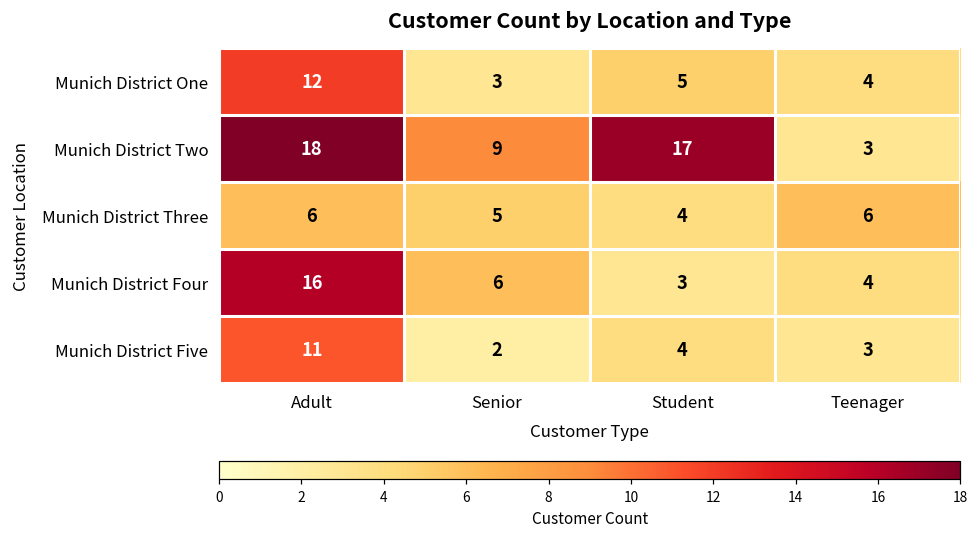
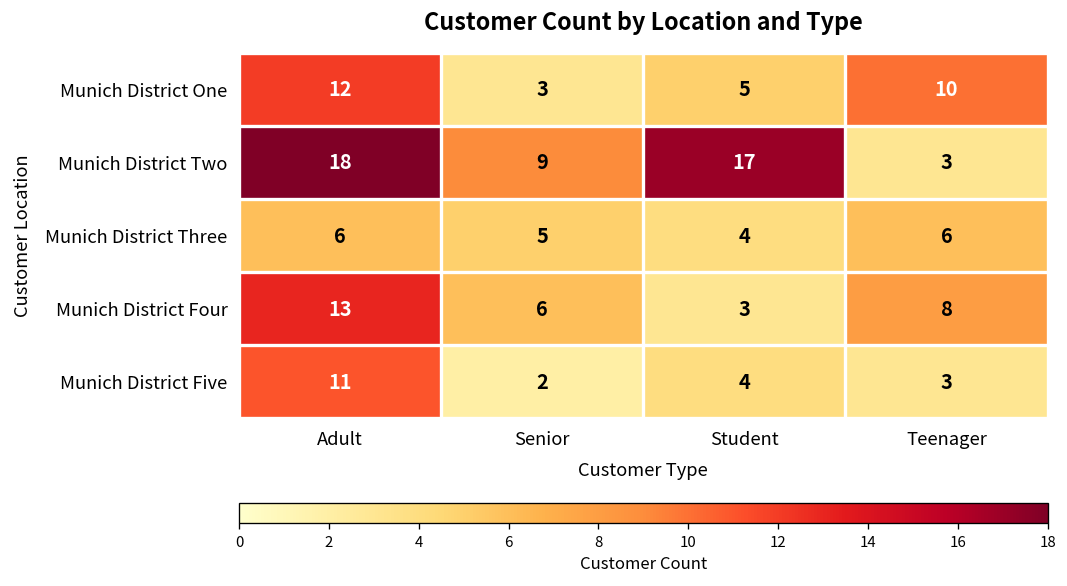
Munich District One, Teenager: 4 -> 10
Munich District Four, Adult: 16 -> 13
Munich District Four, Teenager: 4 -> 8
